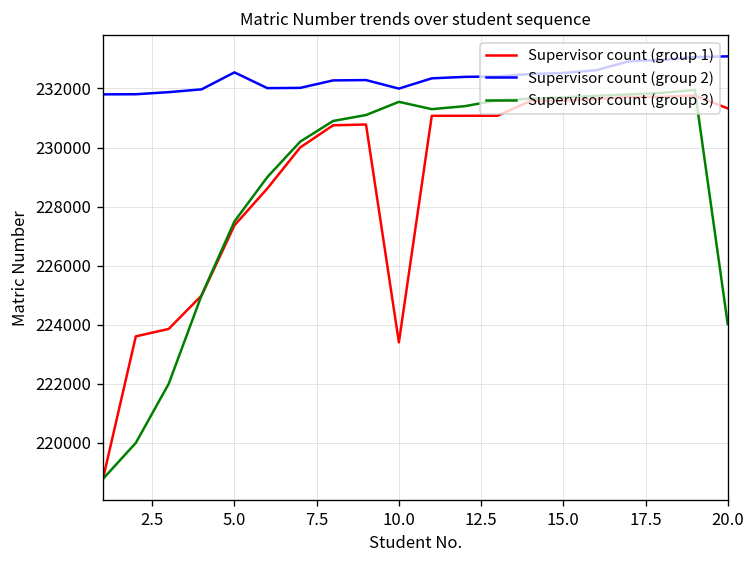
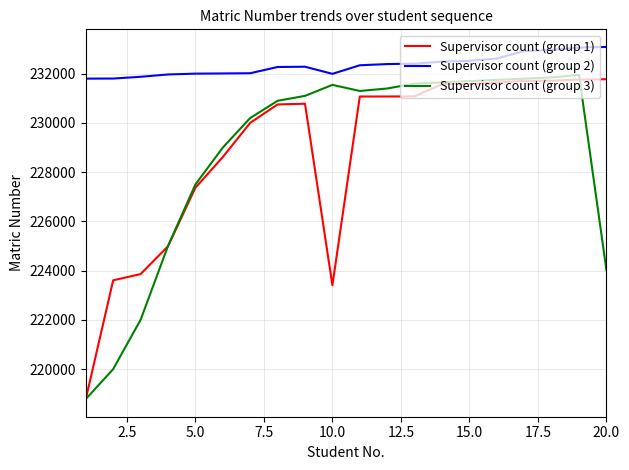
Supervisor count (group 2), 5.0: 232500 -> 232000
Supervisor count (group 1), 20.0: 231300 -> 231800
